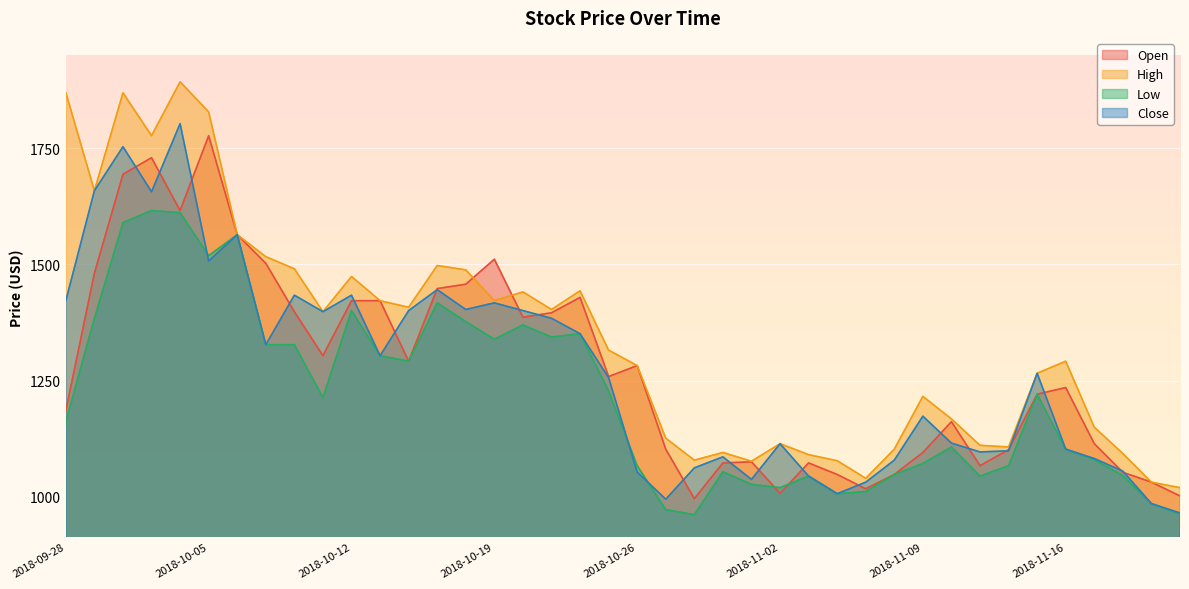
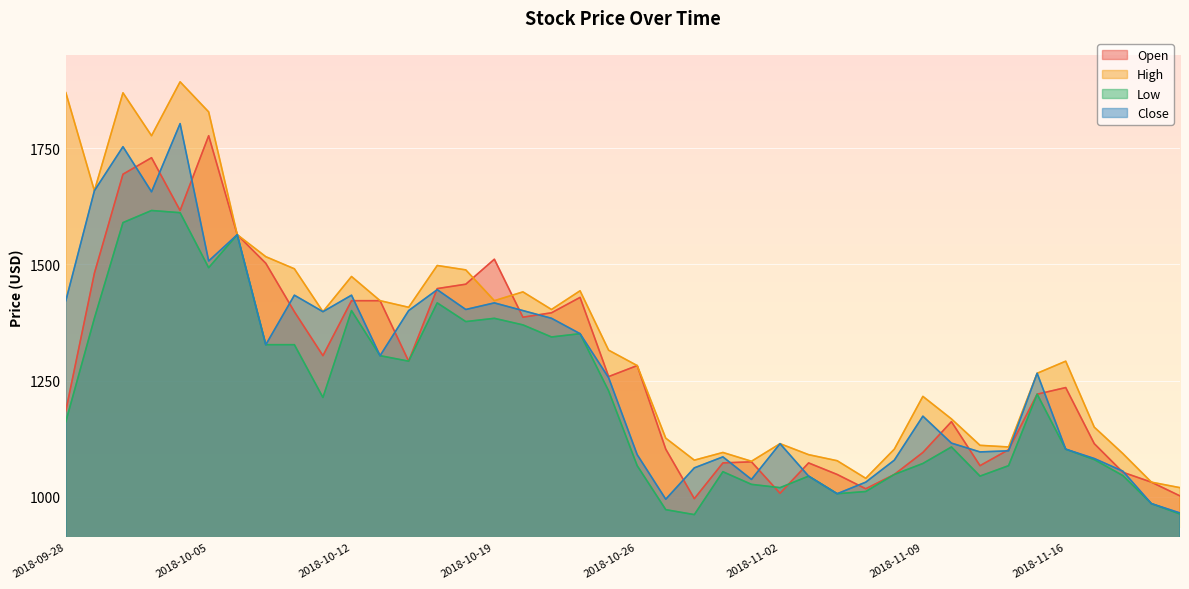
Low, 2018-10-05: 1520 -> 1490
Low, 2018-10-19: 1340 -> 1380
Close, 2018-10-26: 1050 -> 1090
